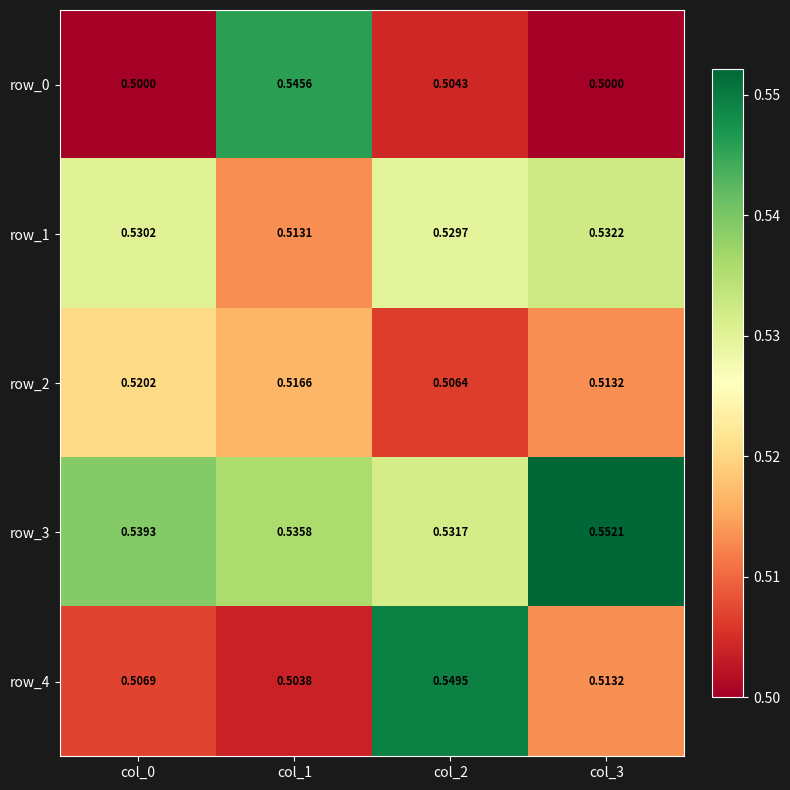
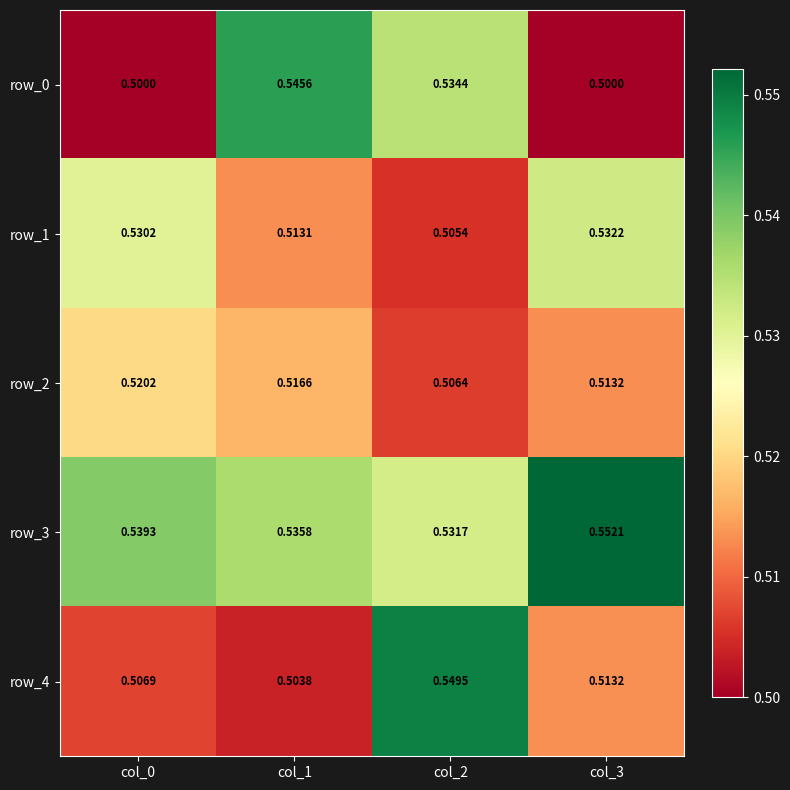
row_0, col_2: 0.5043 -> 0.5344
row_1, col_2: 0.5297 -> 0.5054
